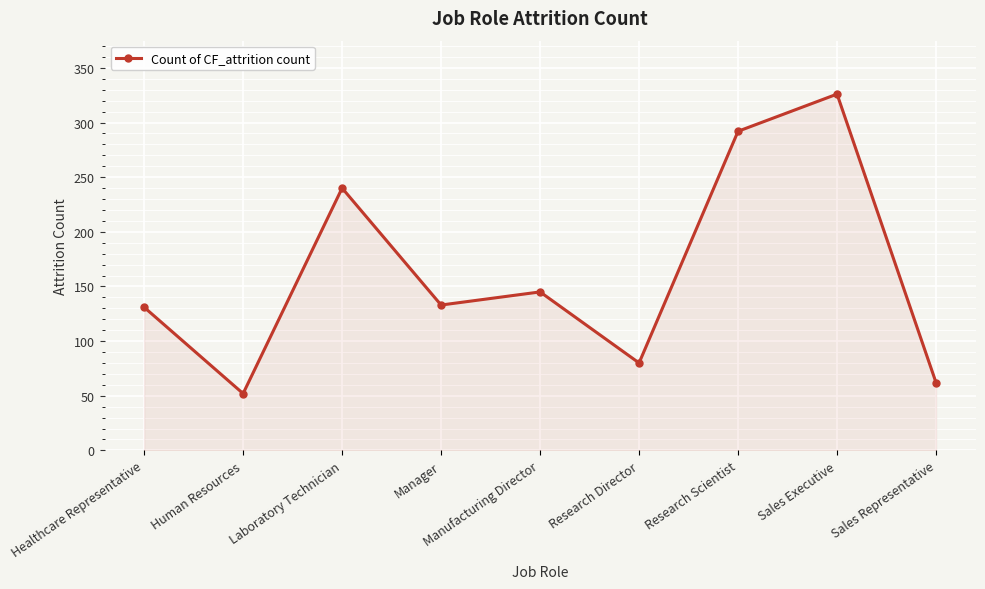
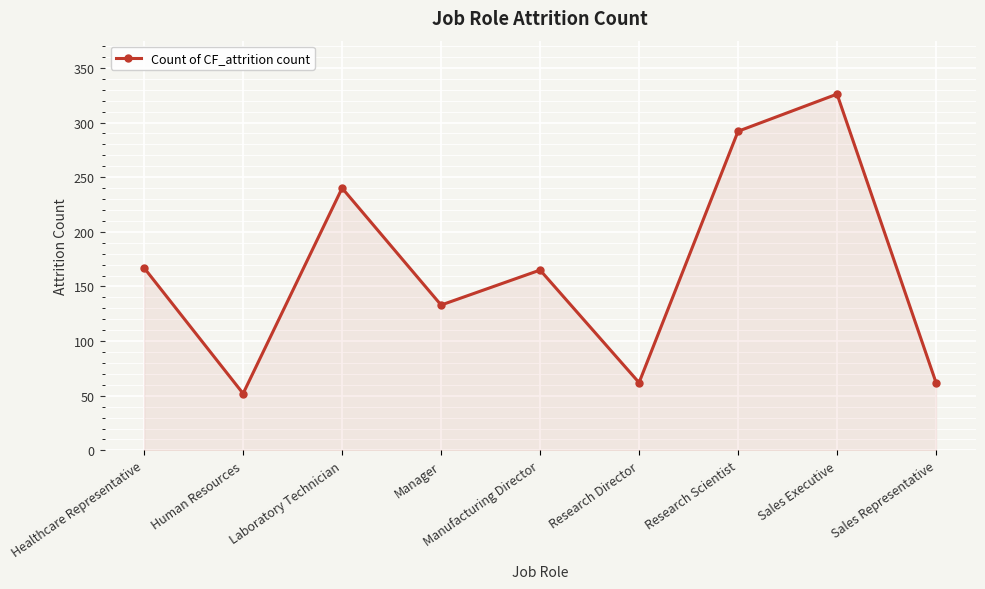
Healthcare Representative: 131 -> 167
Manufacturing Director: 145 -> 165
Research Director: 80 -> 62
